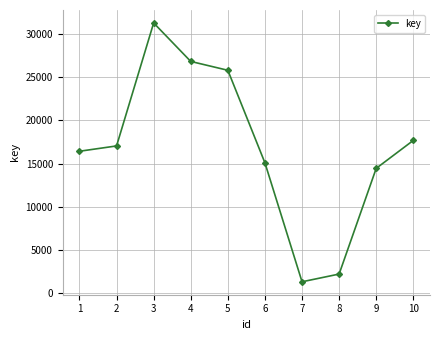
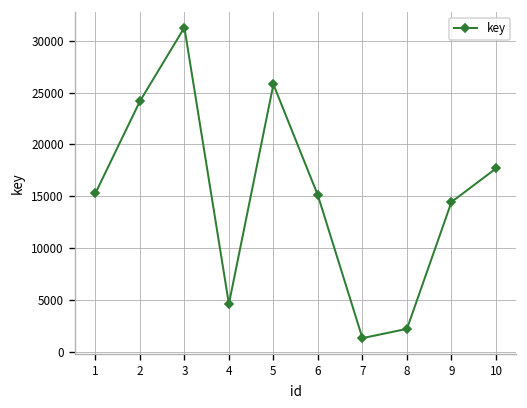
1: 16000 -> 15000
2: 17000 -> 24000
4: 27000 -> 5000
